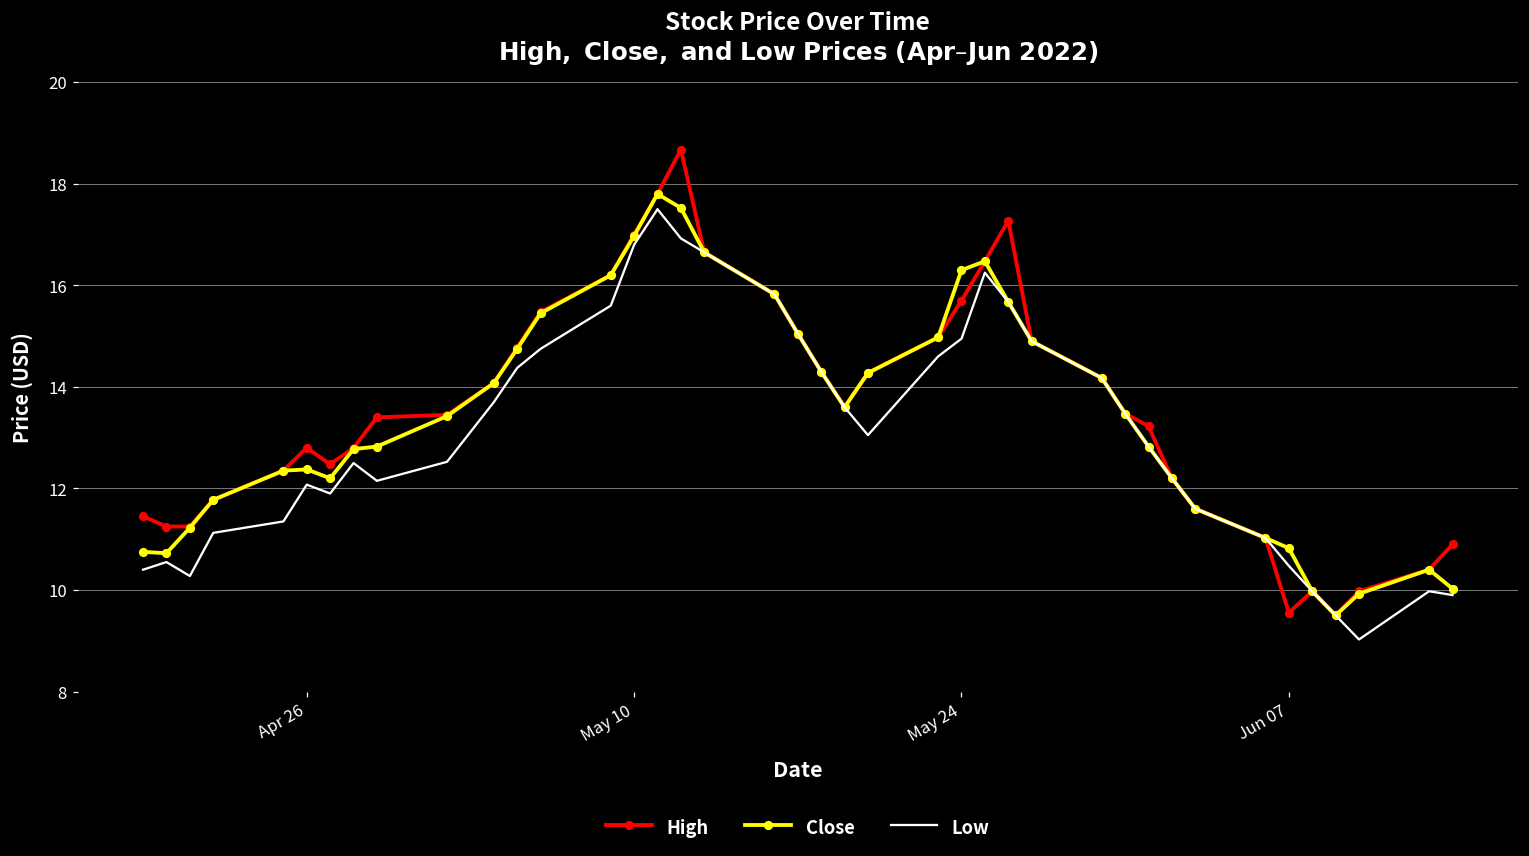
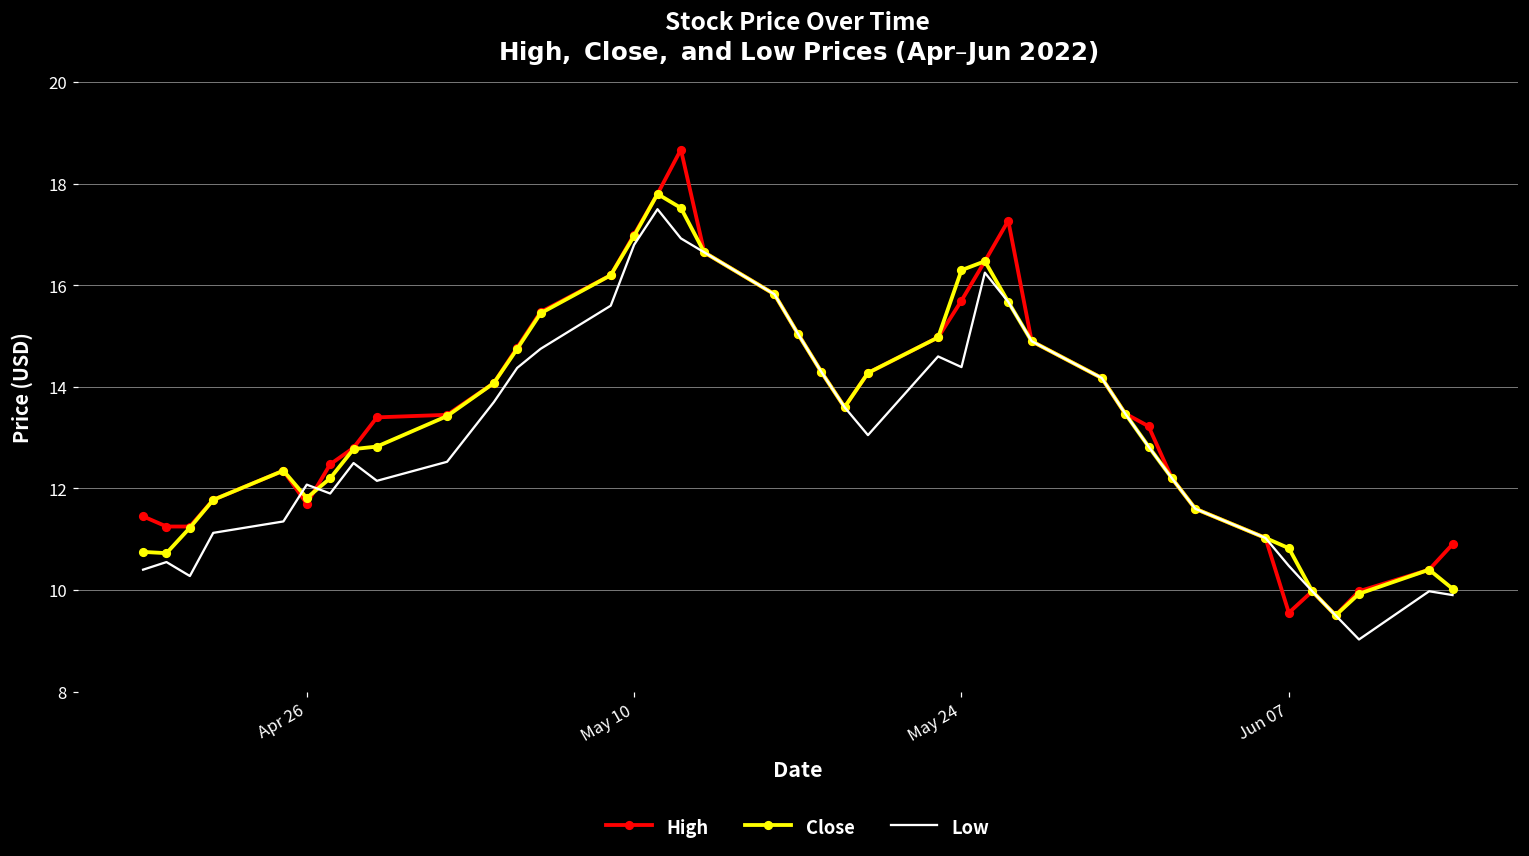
High, Apr 26: 12.8 -> 11.7
Close, Apr 26: 12.4 -> 11.8
Low, May 24: 15.0 -> 14.4
